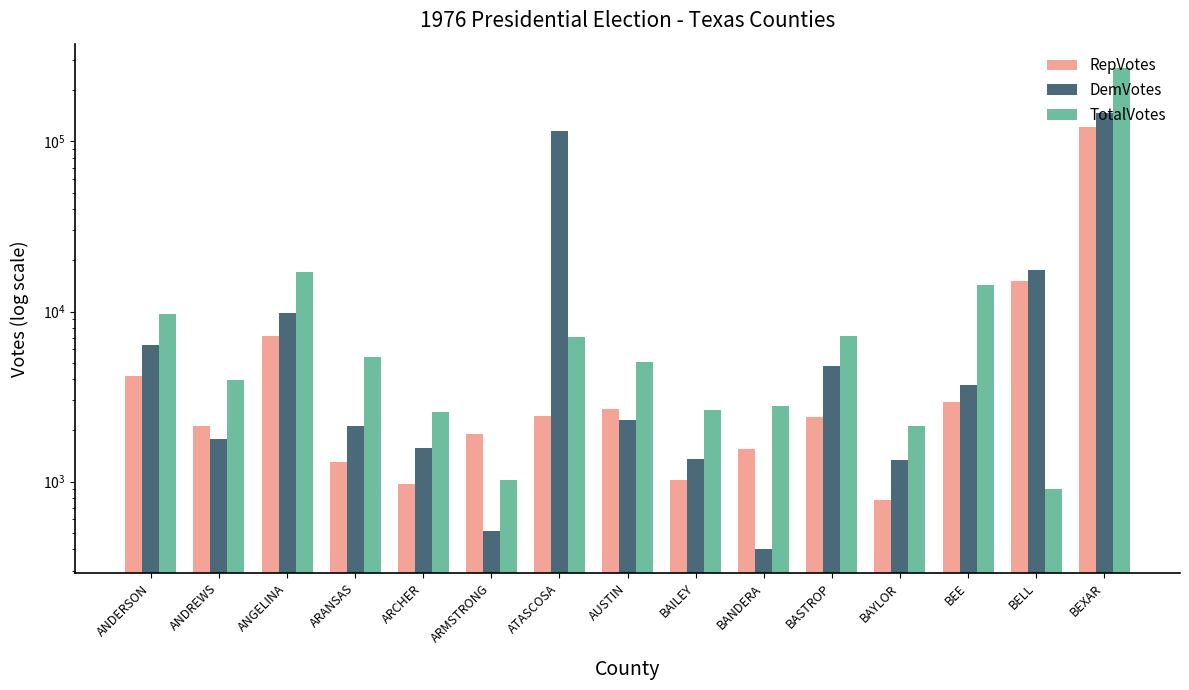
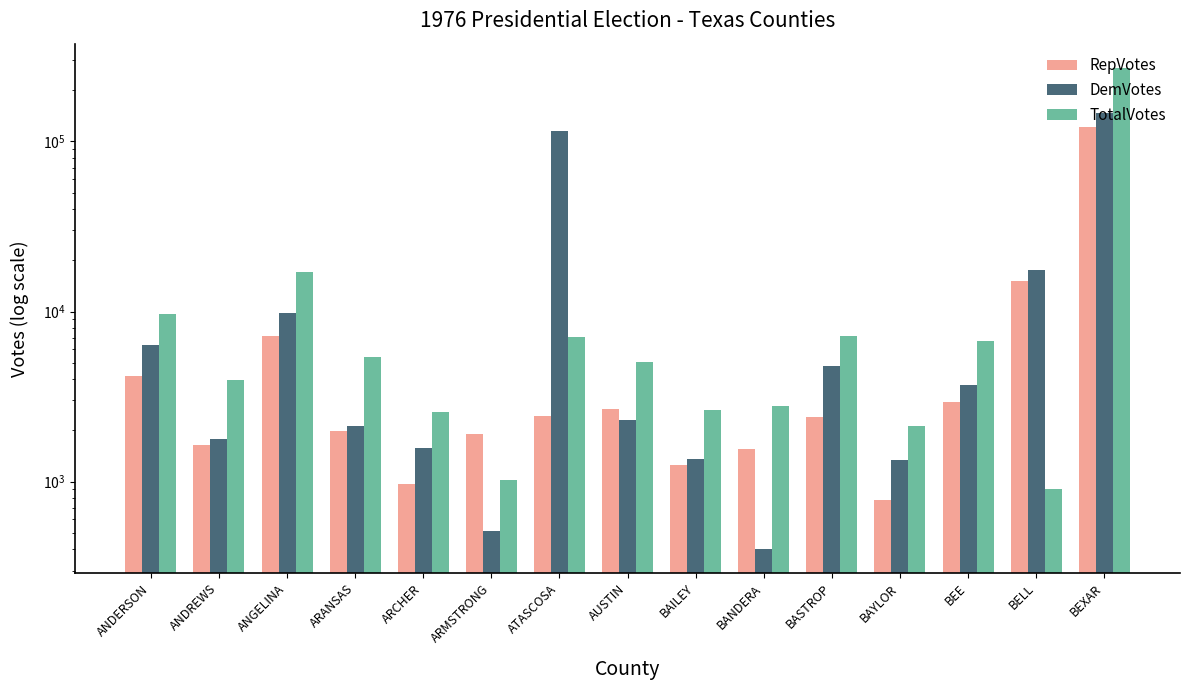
RepVotes, ANDREWS: 2100 -> 1600
RepVotes, ARANSAS: 1300 -> 2000
RepVotes, BAILEY: 1000 -> 1300
TotalVotes, BEE: 14000 -> 6700
